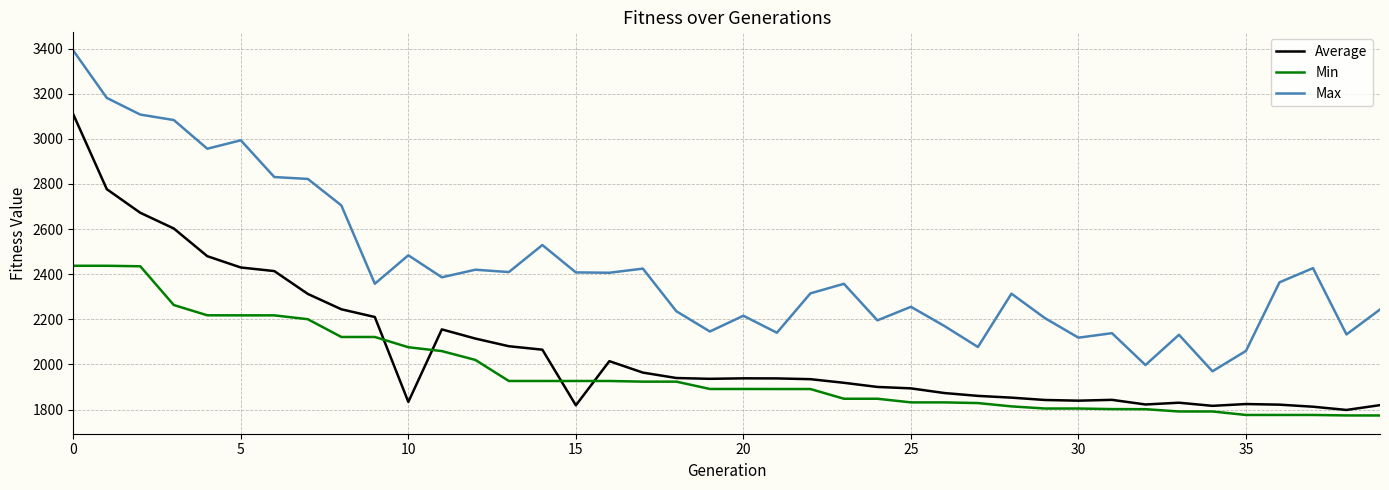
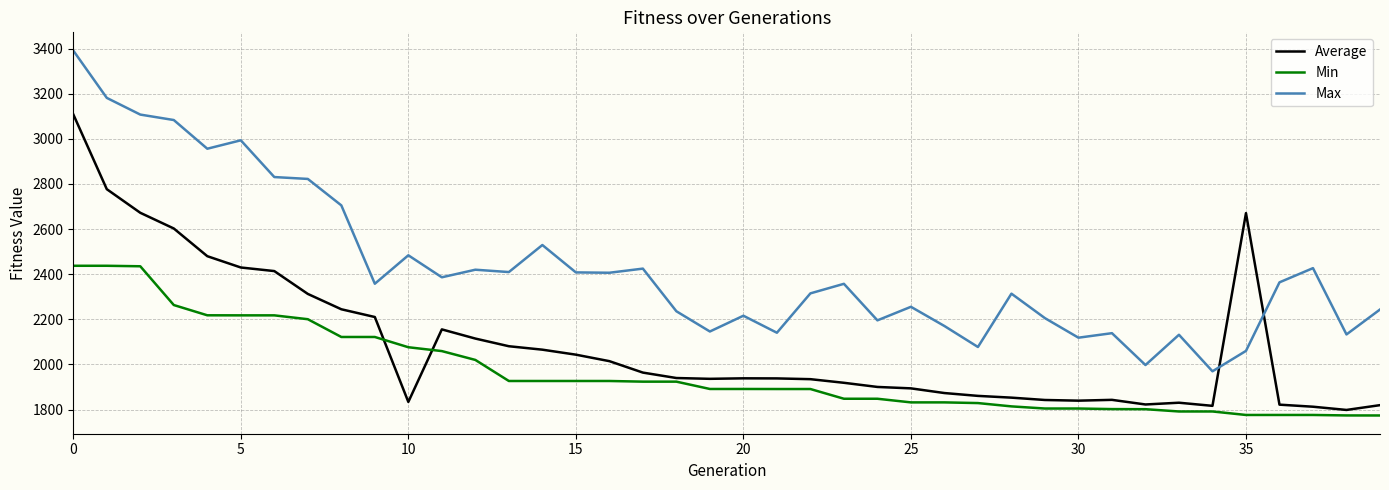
Average, 15: 1820 -> 2040
Average, 35: 1820 -> 2670
